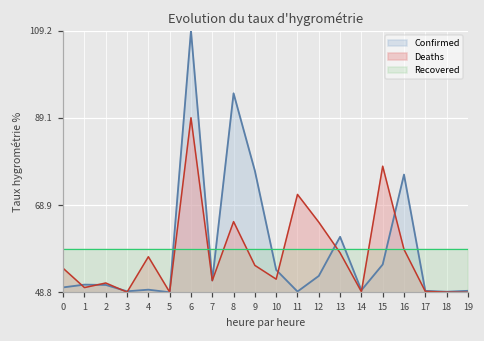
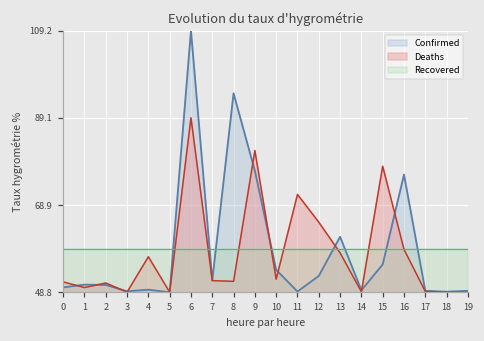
Deaths, 0: 54 -> 51
Deaths, 8: 65 -> 51
Deaths, 9: 55 -> 82
